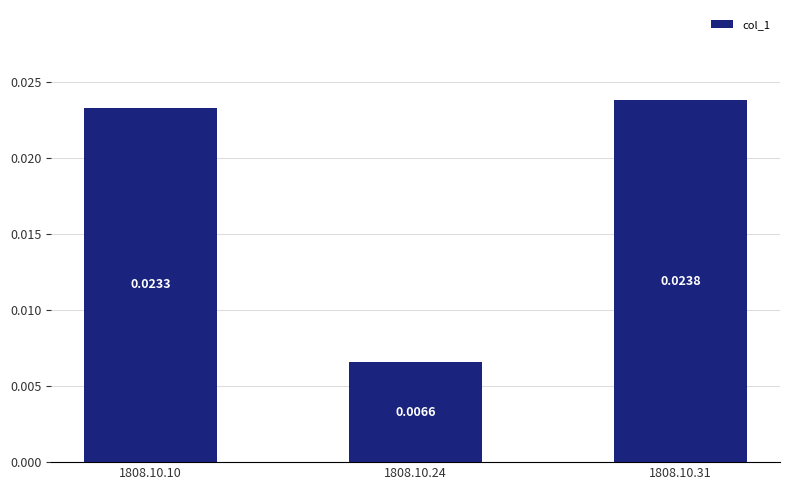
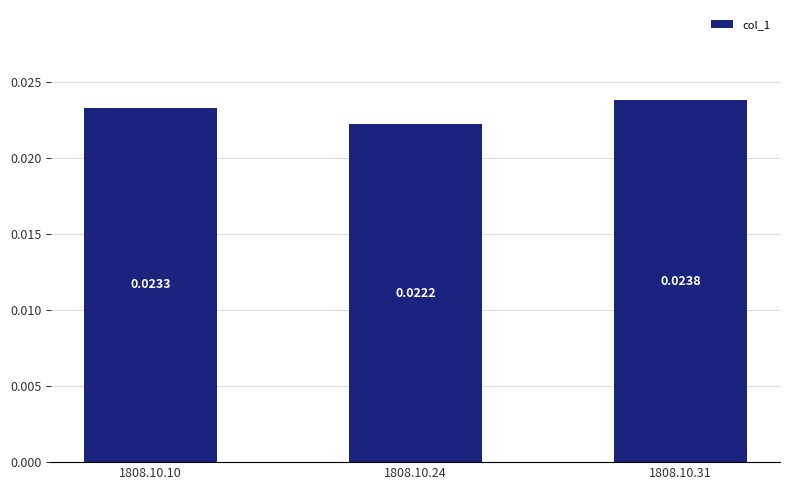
1808.10.24: 0.0066 -> 0.0222
